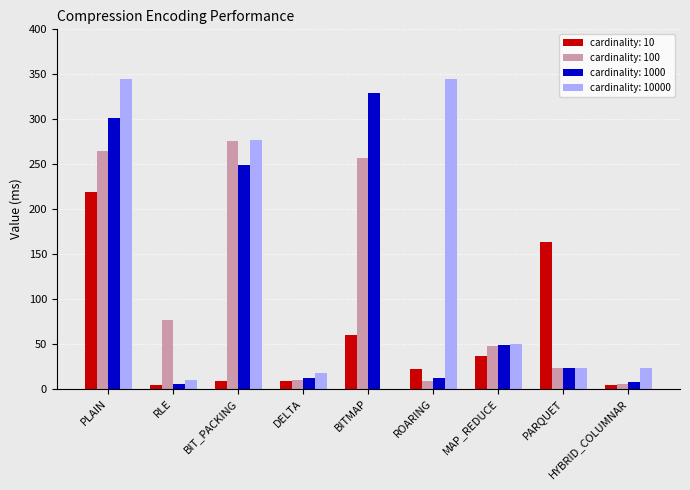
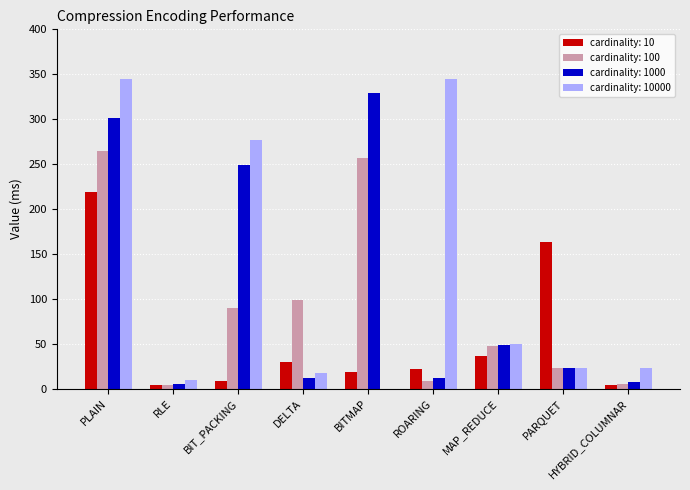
cardinality: 100, RLE: 80 -> 0
cardinality: 100, BIT_PACKING: 280 -> 90
cardinality: 10, DELTA: 10 -> 30
cardinality: 100, DELTA: 10 -> 100
cardinality: 10, BITMAP: 60 -> 20
